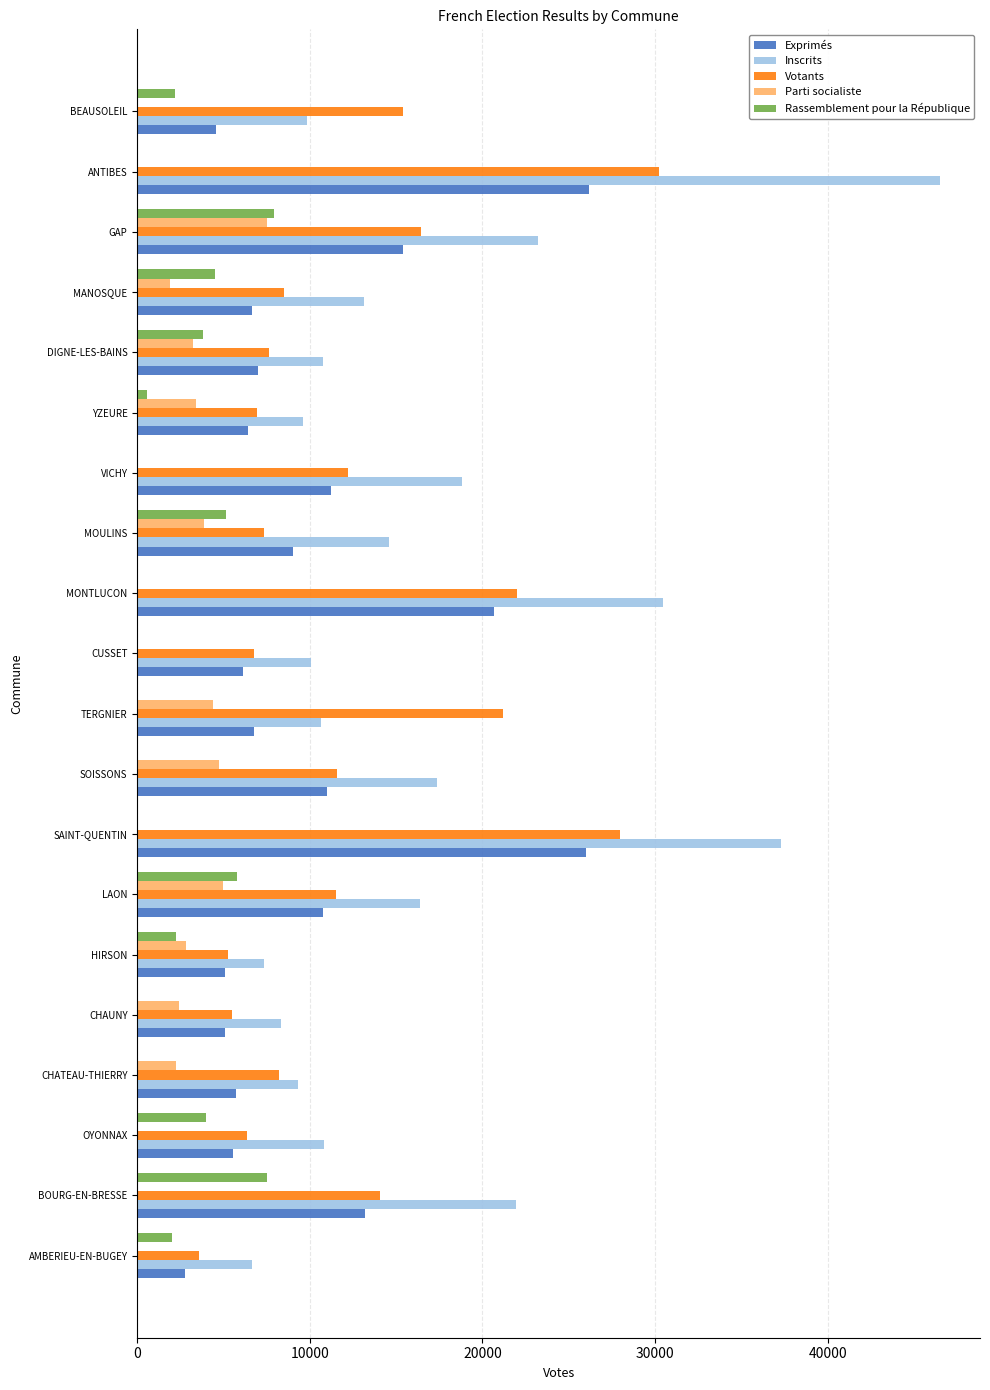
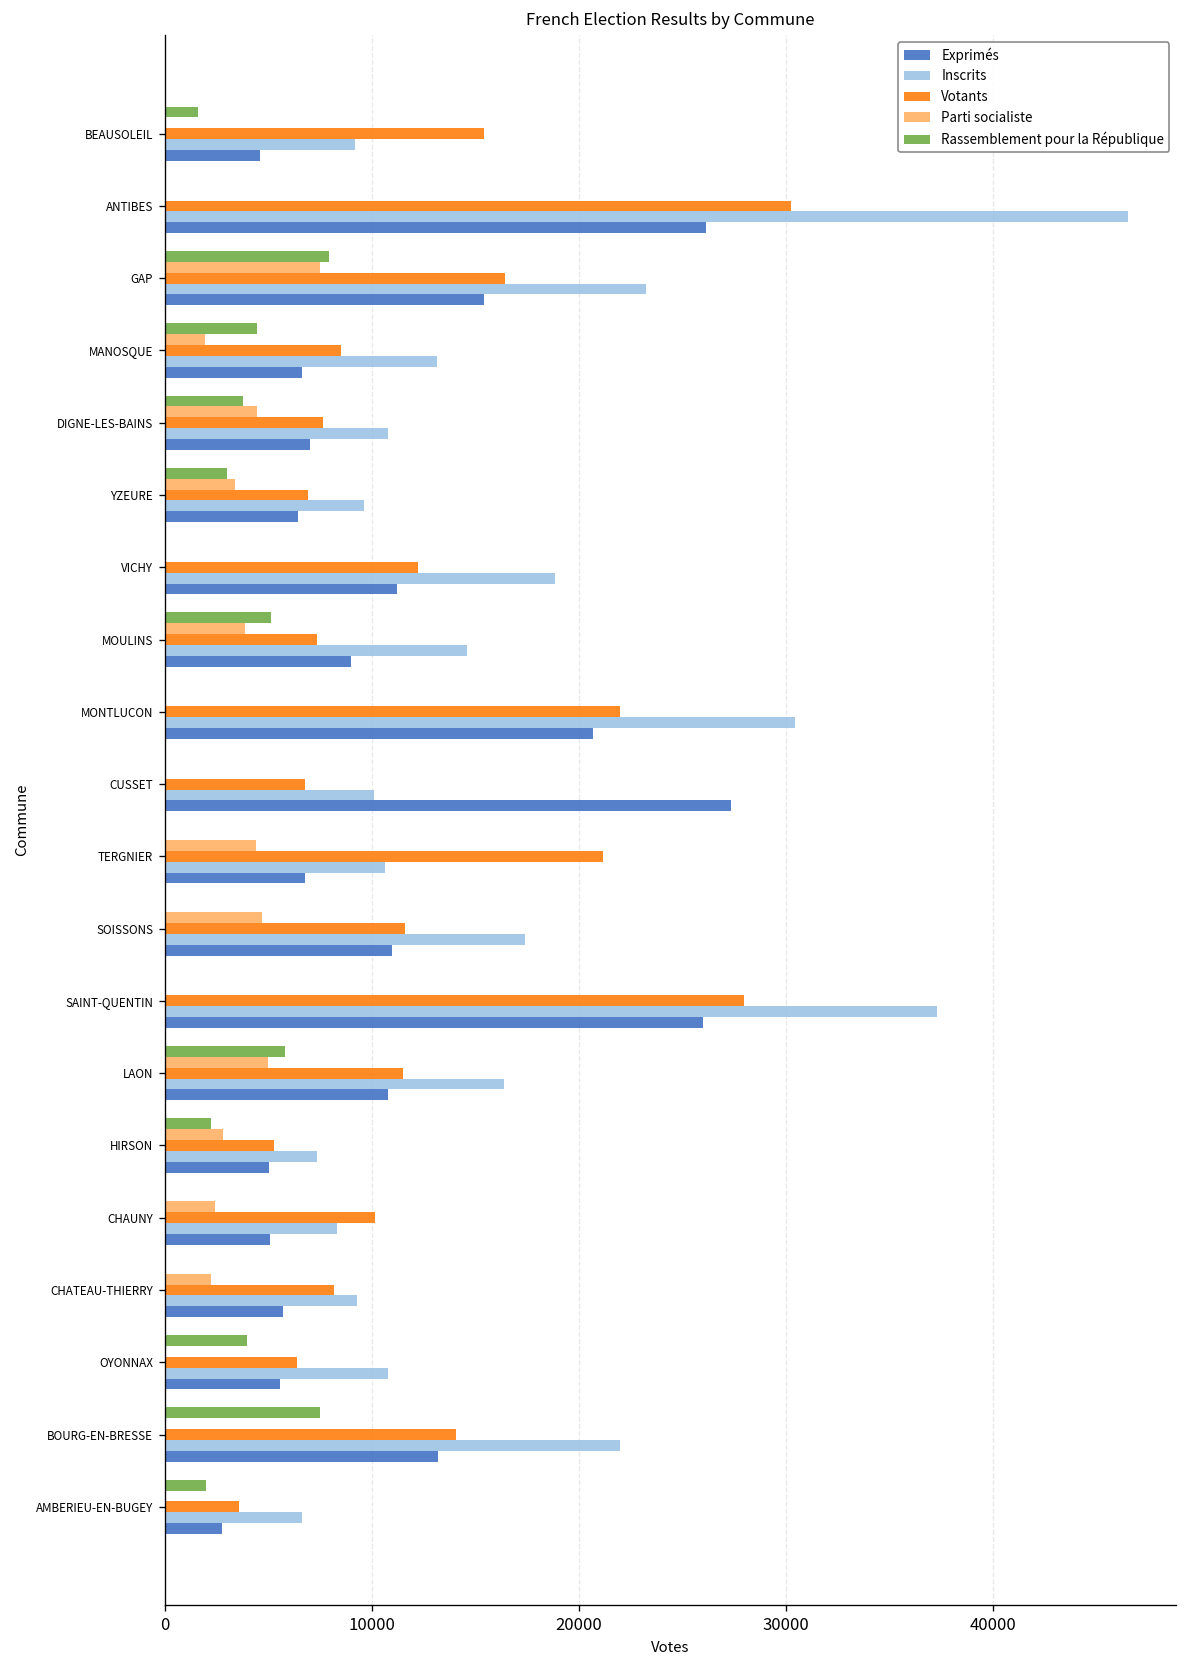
Rassemblement pour la République, BEAUSOLEIL: 2200 -> 1600
Inscrits, BEAUSOLEIL: 9800 -> 9200
Parti socialiste, DIGNE-LES-BAINS: 3200 -> 4500
Rassemblement pour la République, YZEURE: 600 -> 3000
Exprimés, CUSSET: 6100 -> 27400
Votants, CHAUNY: 5500 -> 10100
